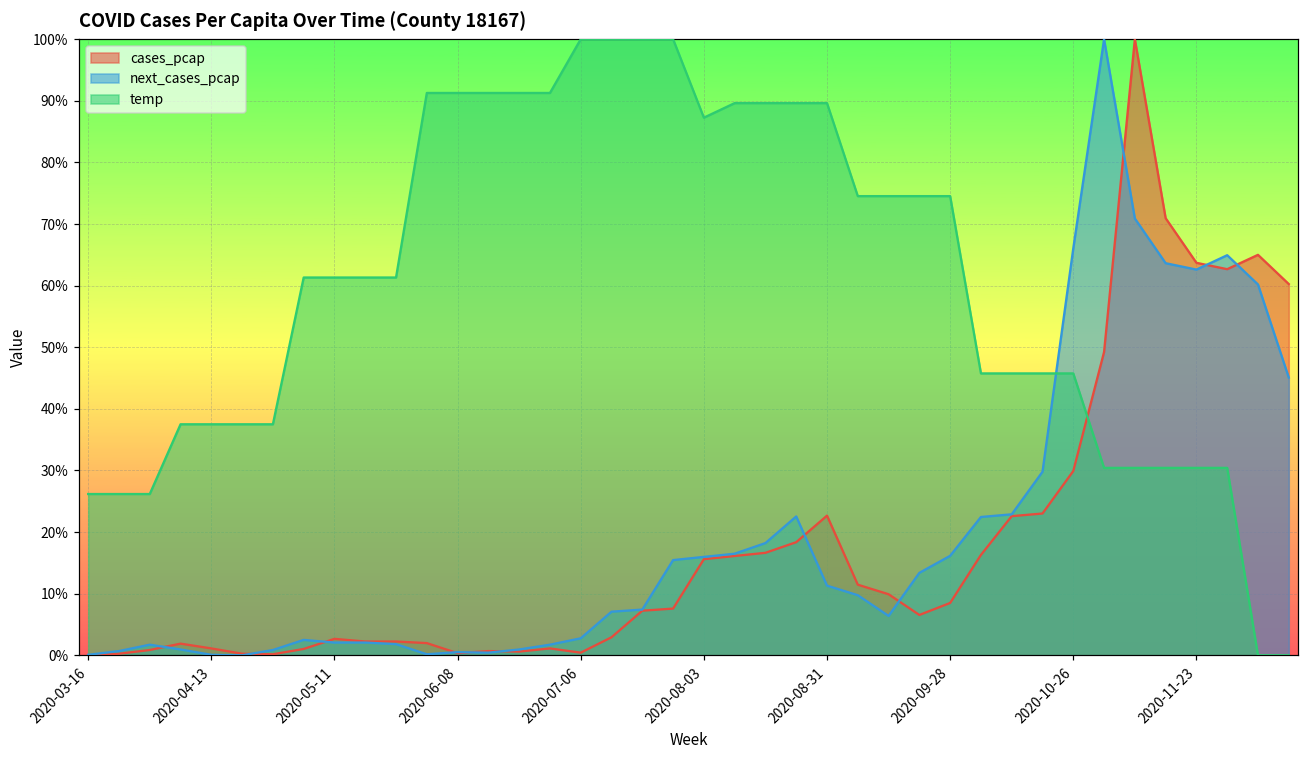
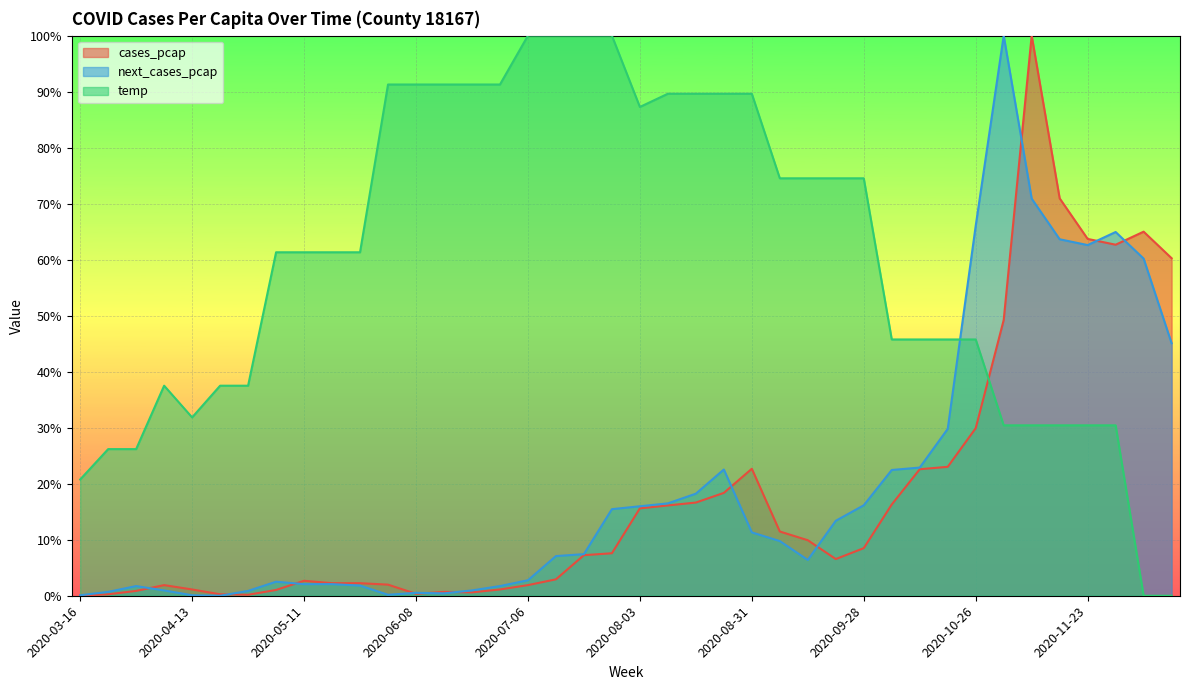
temp, 2020-03-16: 26% -> 21%
temp, 2020-04-13: 37% -> 32%
cases_pcap, 2020-07-06: 0% -> 2%
